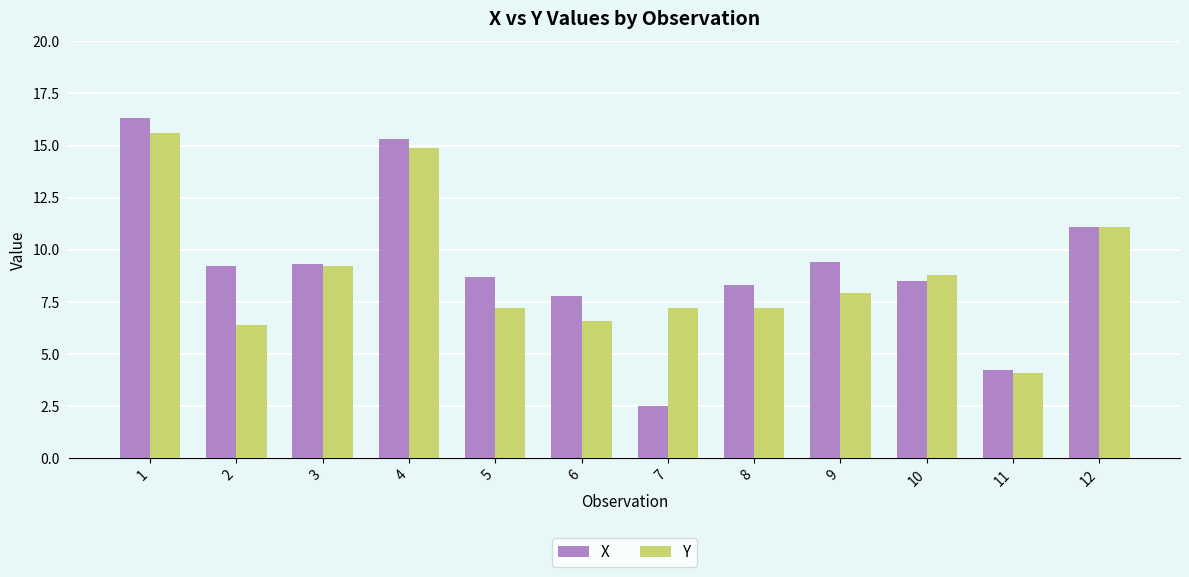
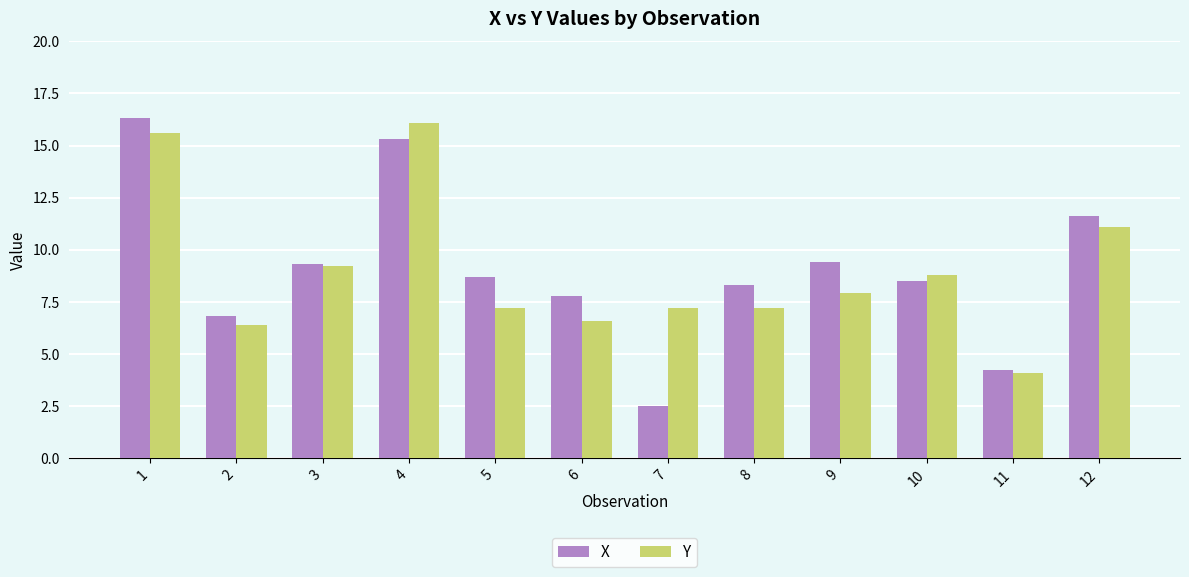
X, 2: 9.2 -> 6.8
Y, 4: 14.9 -> 16.1
X, 12: 11.1 -> 11.6
